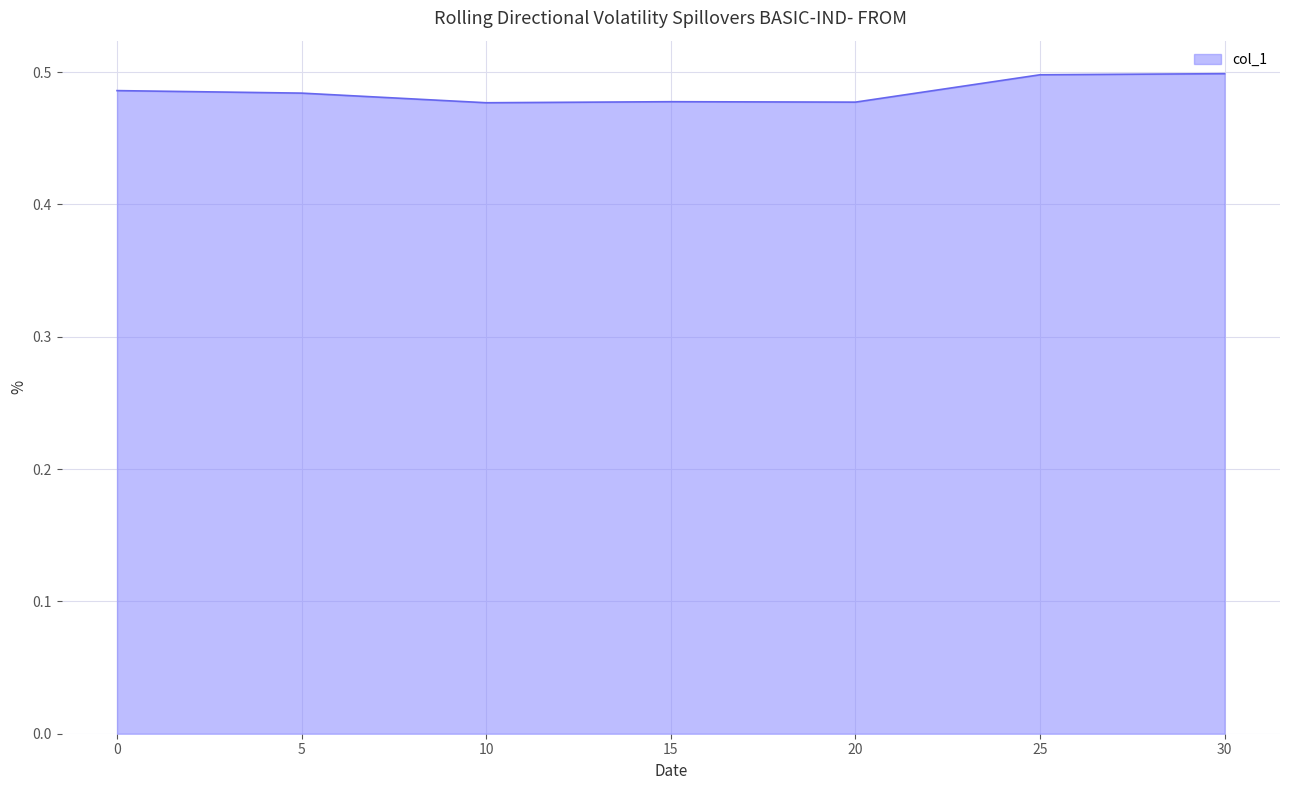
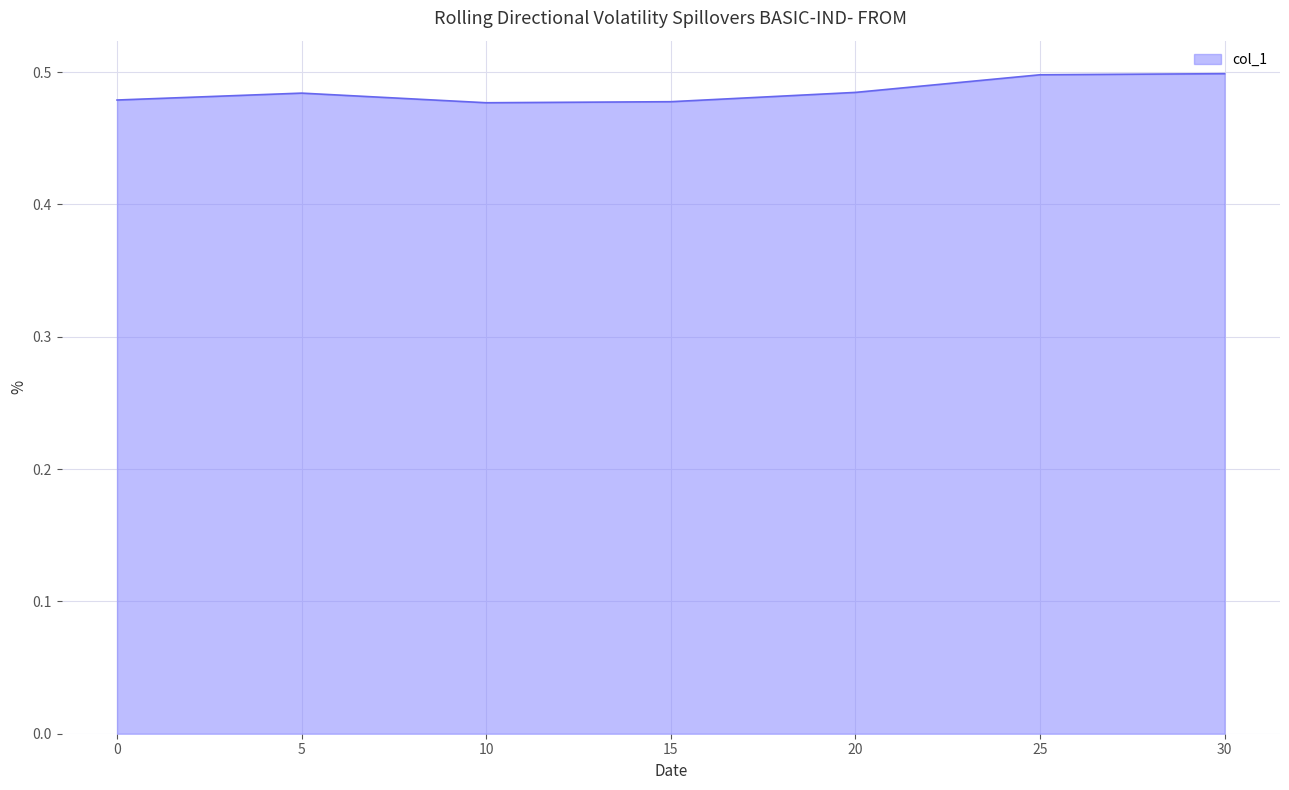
0: 0.486 -> 0.479
20: 0.477 -> 0.485
